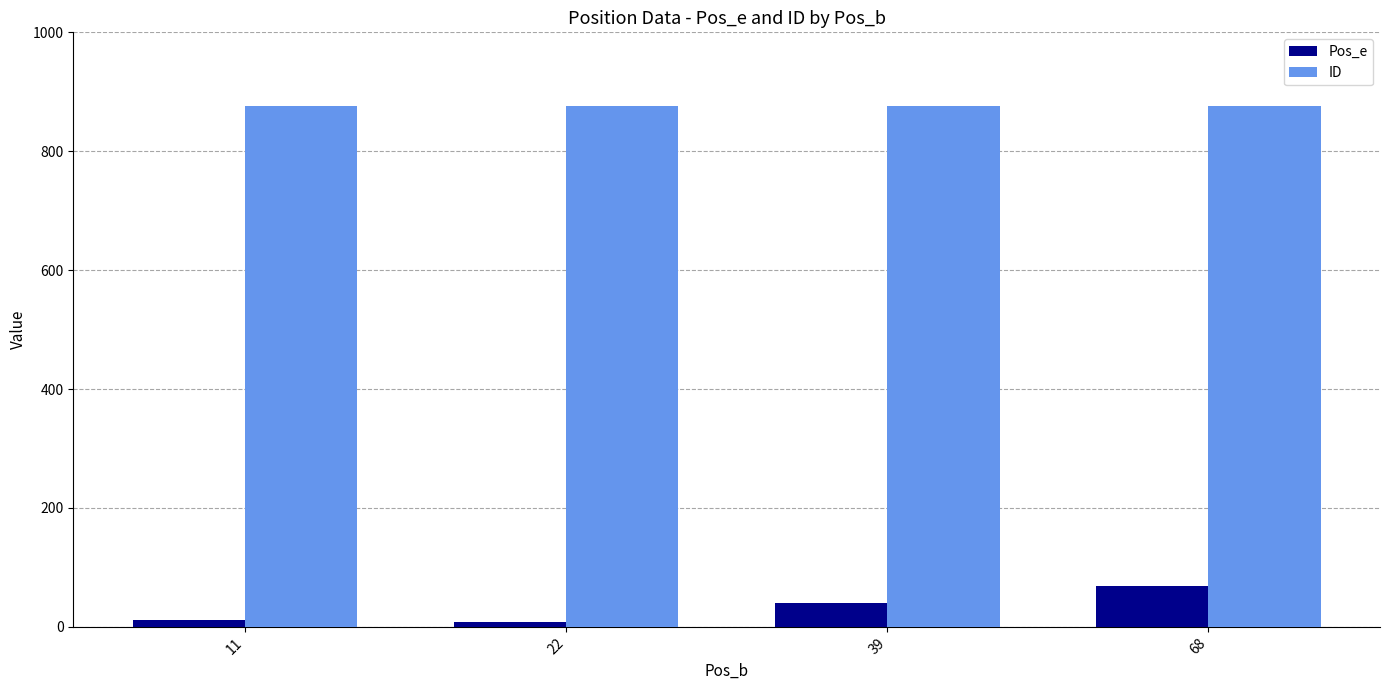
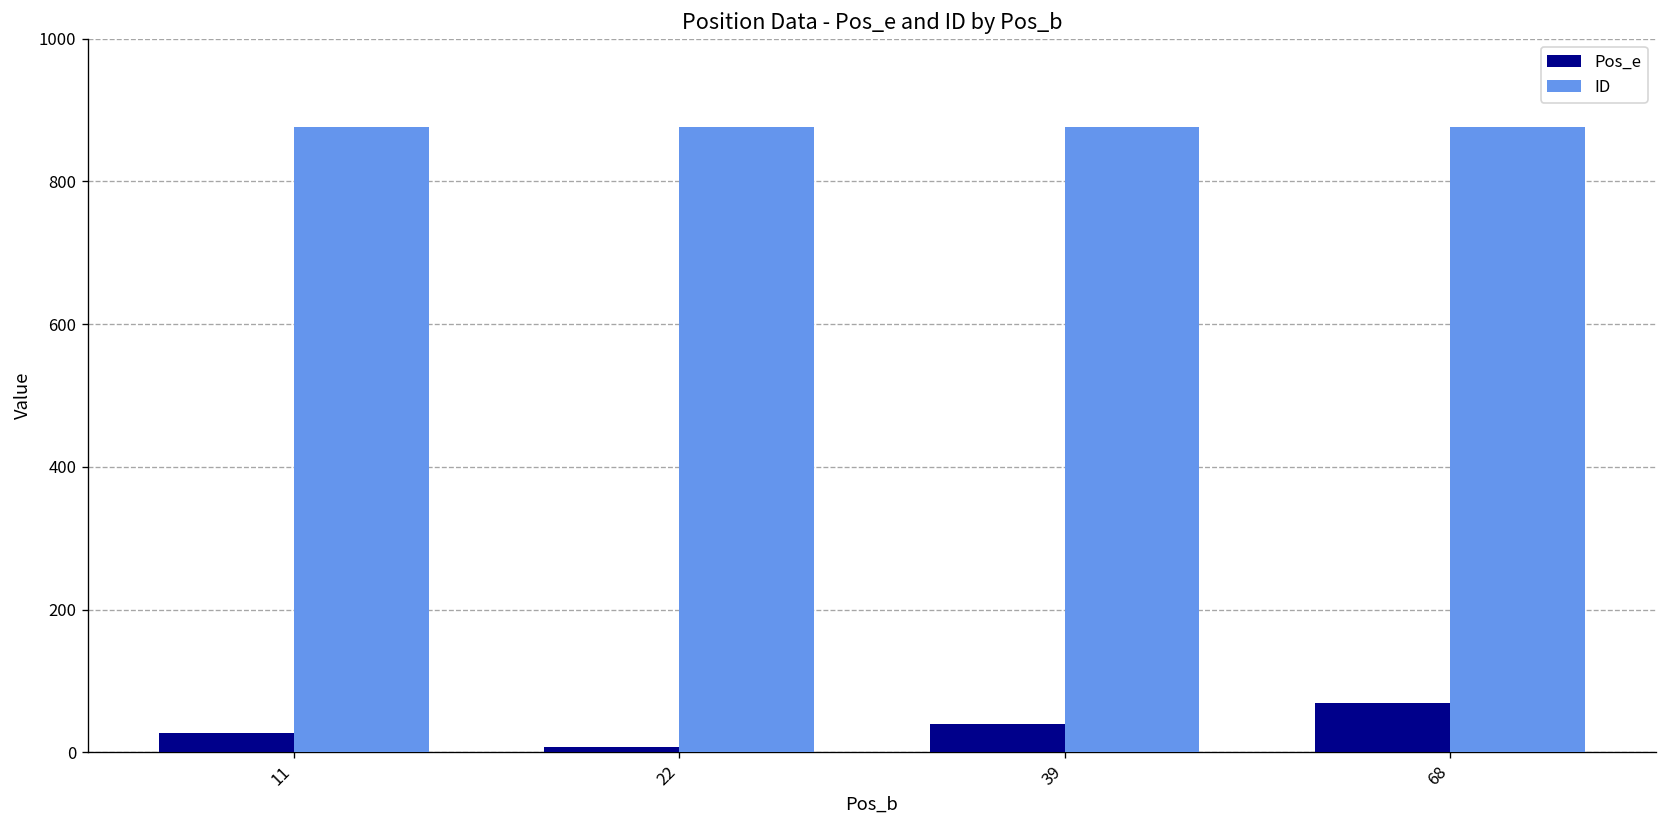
Pos_e, 11: 10 -> 30
